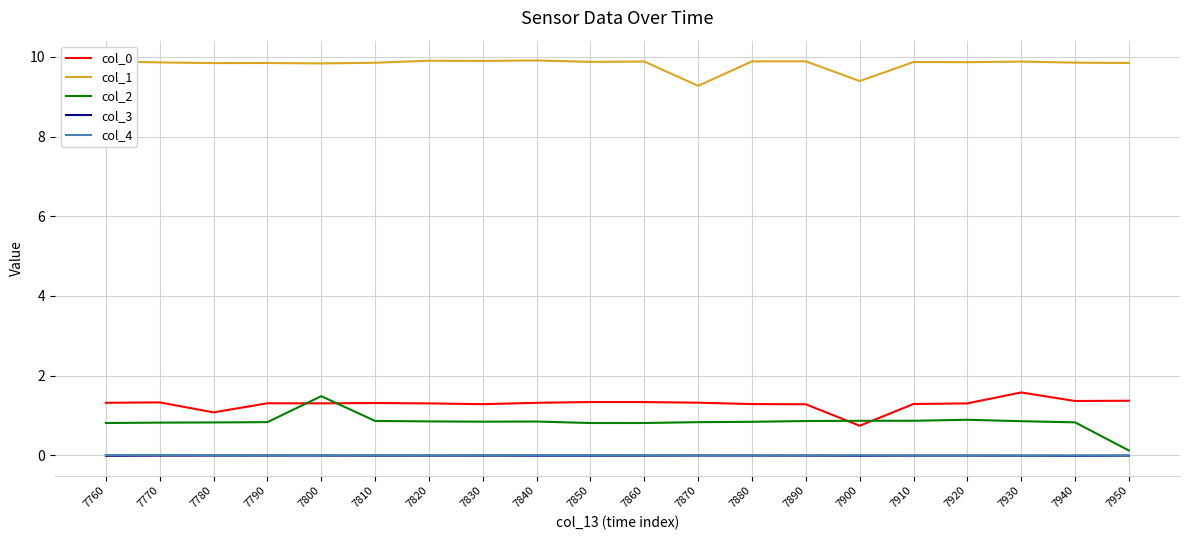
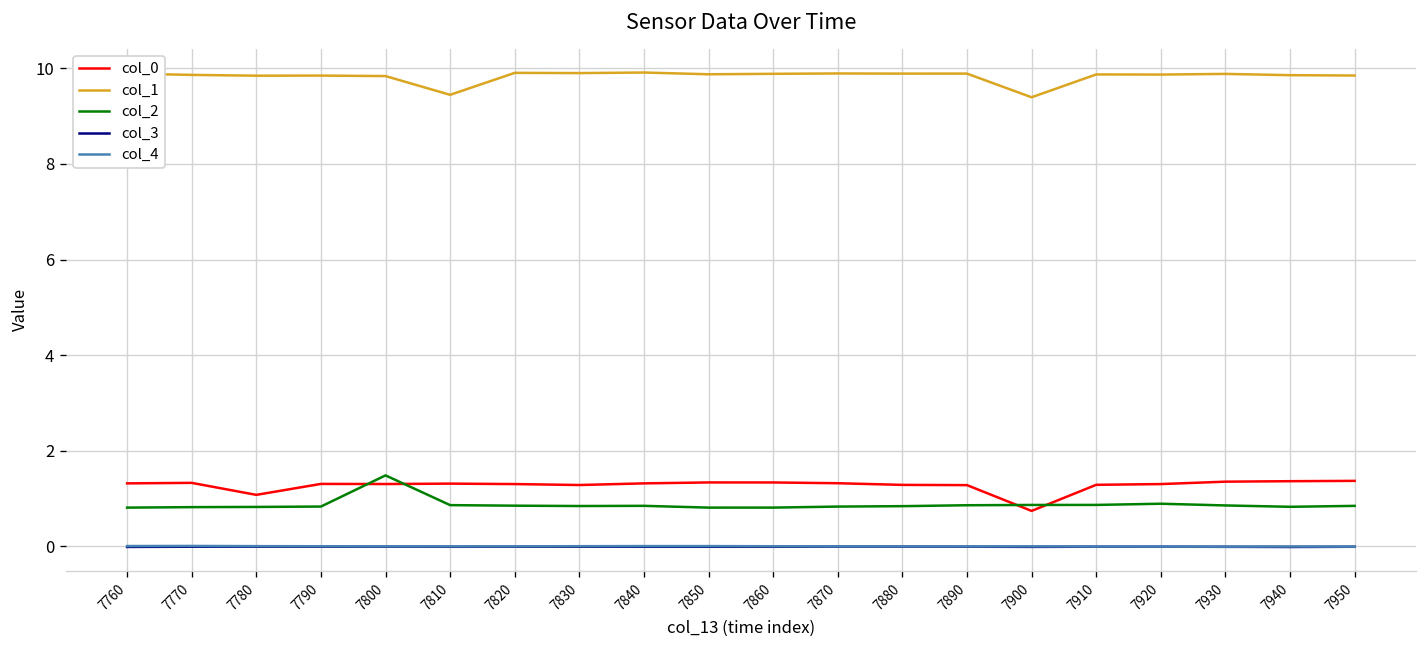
col_1, 7810: 9.9 -> 9.4
col_1, 7870: 9.3 -> 9.9
col_0, 7930: 1.6 -> 1.4
col_2, 7950: 0.1 -> 0.8
